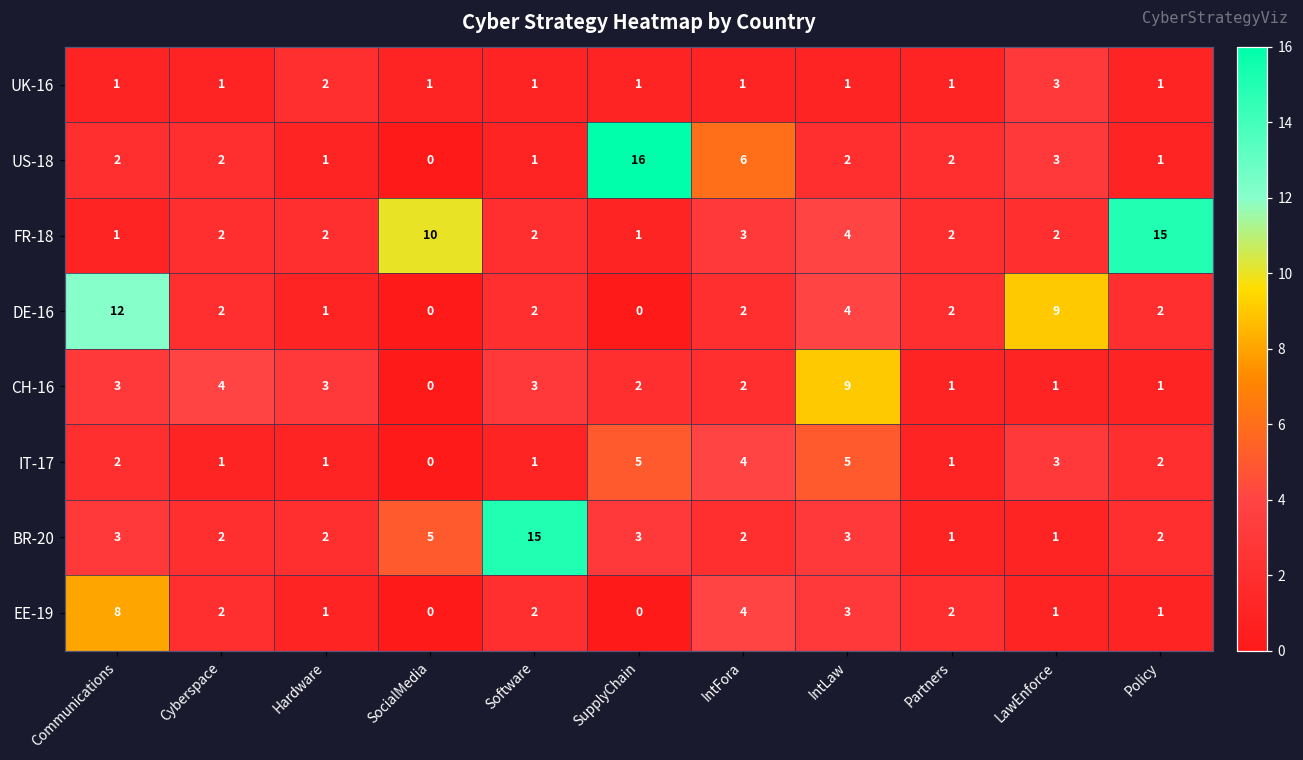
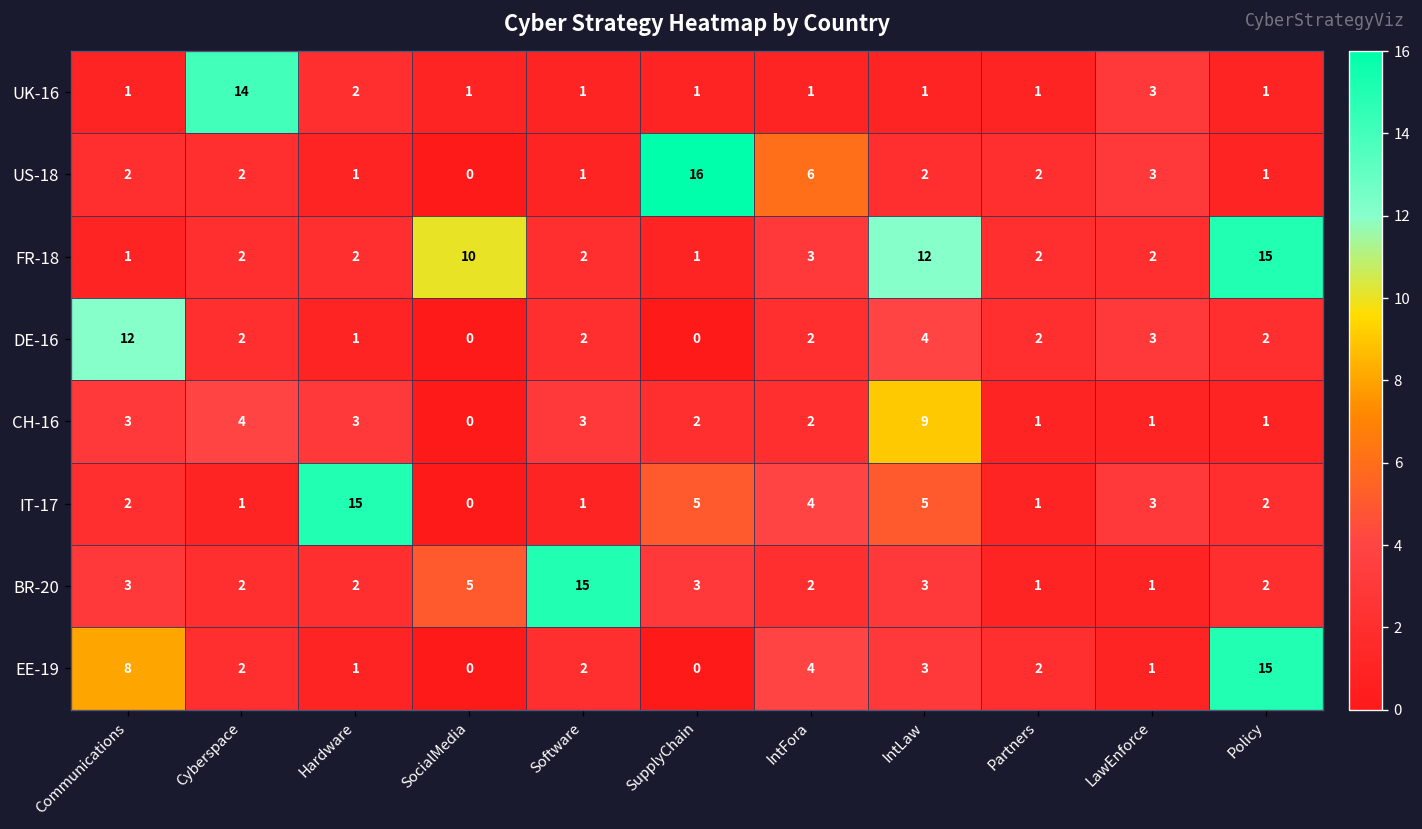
UK-16, Cyberspace: 1 -> 14
FR-18, IntLaw: 4 -> 12
DE-16, LawEnforce: 9 -> 3
IT-17, Hardware: 1 -> 15
EE-19, Policy: 1 -> 15
